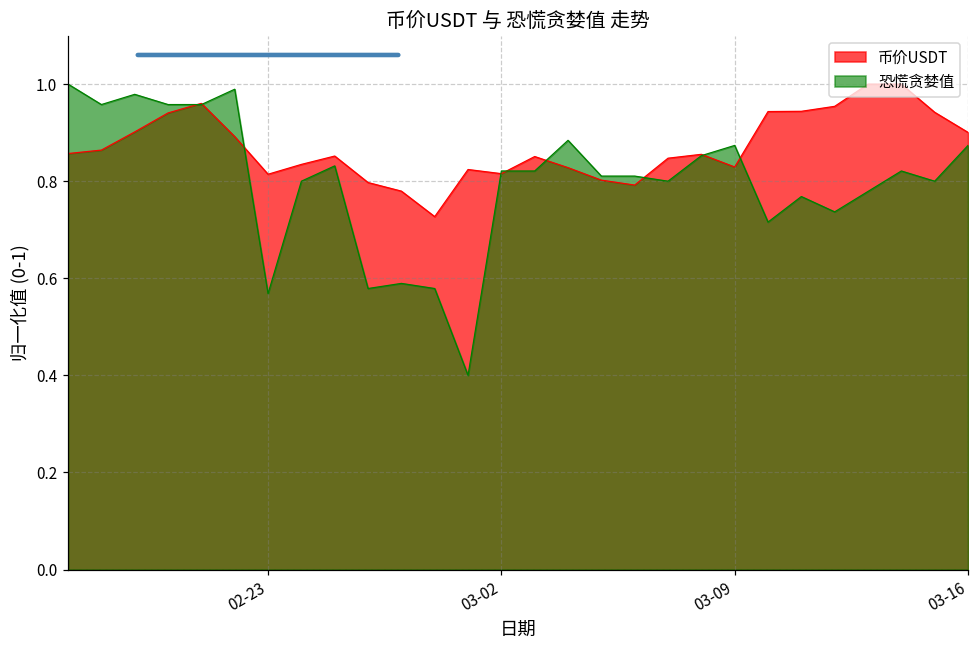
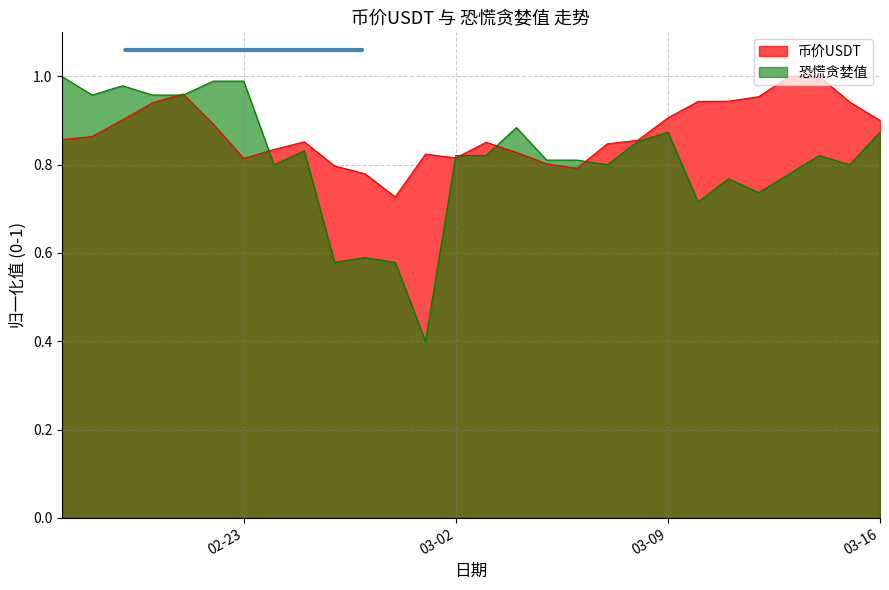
恐慌贪婪值, 02-23: 0.57 -> 0.99
币价USDT, 03-09: 0.83 -> 0.91
